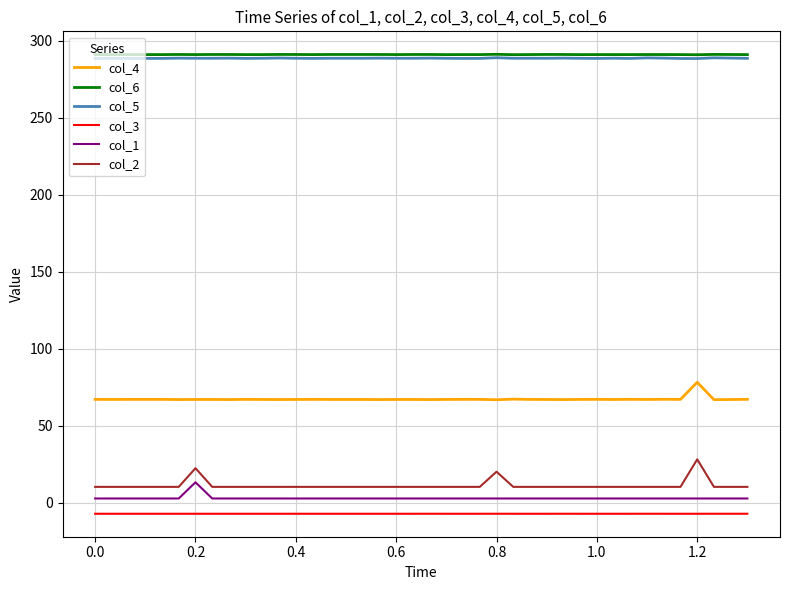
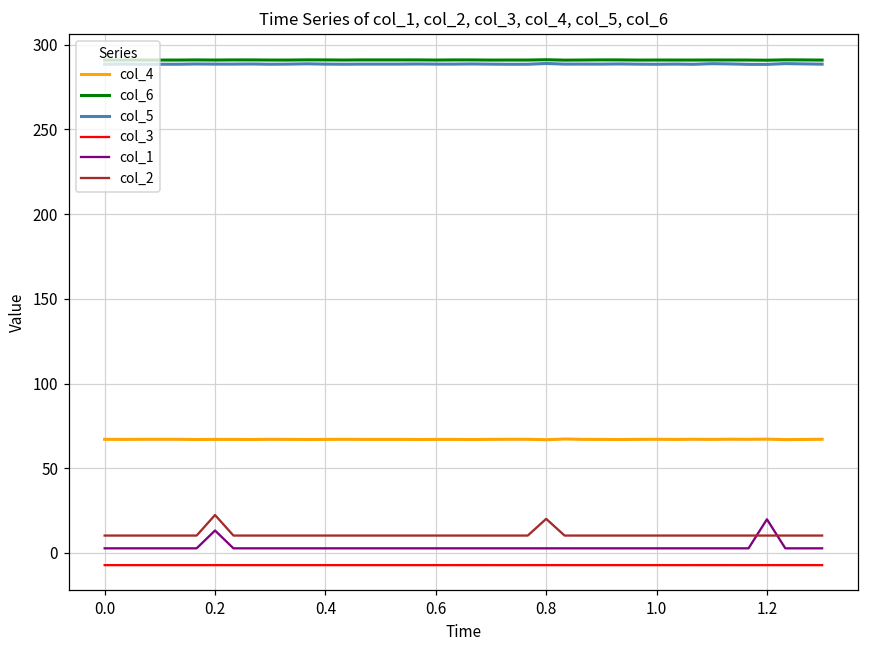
col_4, 1.2: 78 -> 67
col_1, 1.2: 3 -> 20
col_2, 1.2: 28 -> 10
